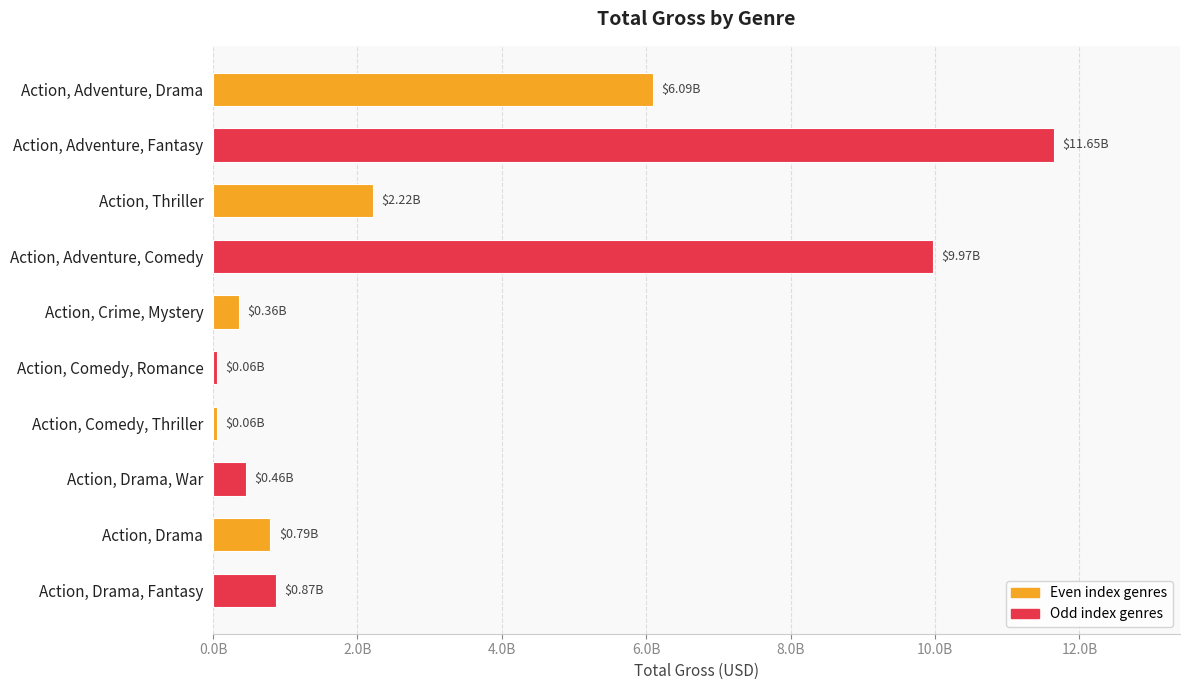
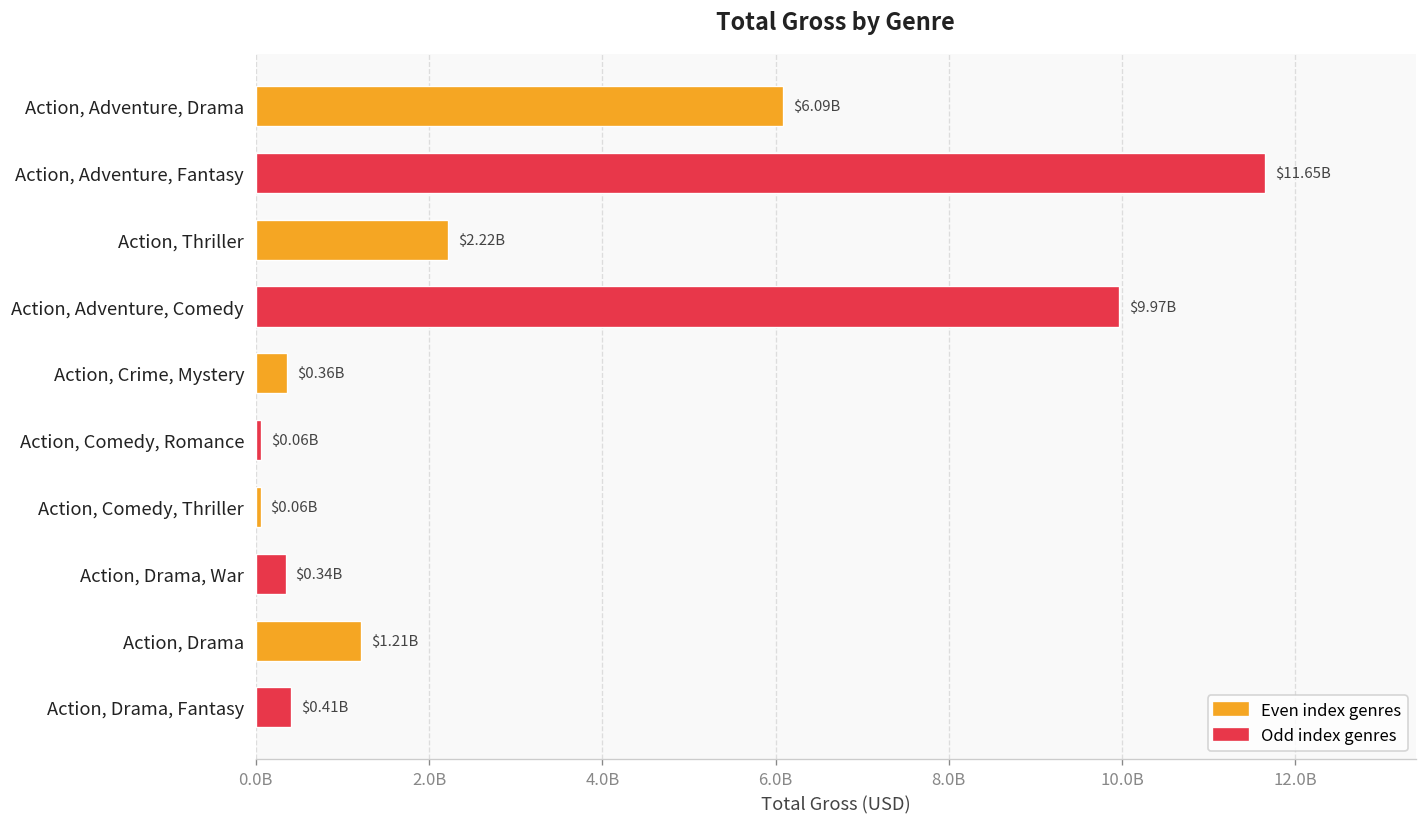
Action, Drama, War: $0.46B -> $0.34B
Action, Drama: $0.79B -> $1.21B
Action, Drama, Fantasy: $0.87B -> $0.41B
